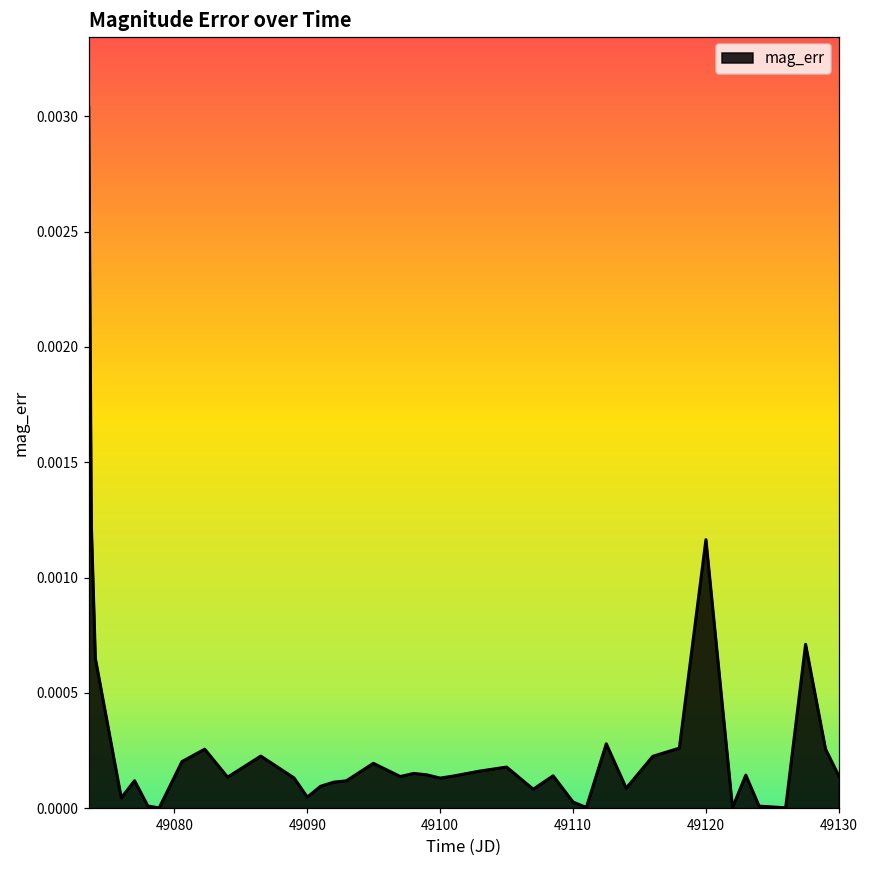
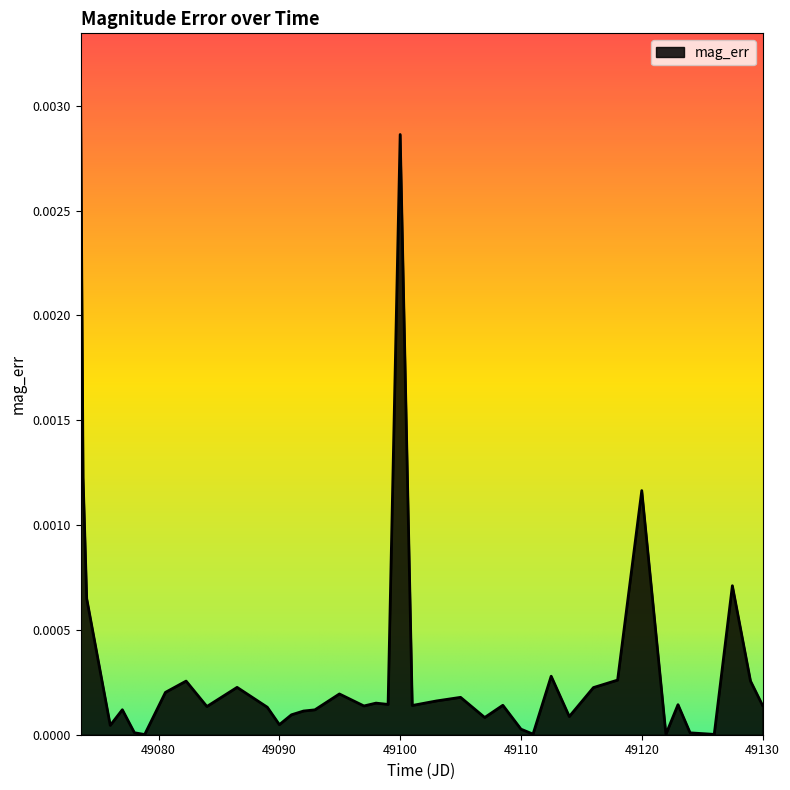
49100: 0.00013 -> 0.00286
